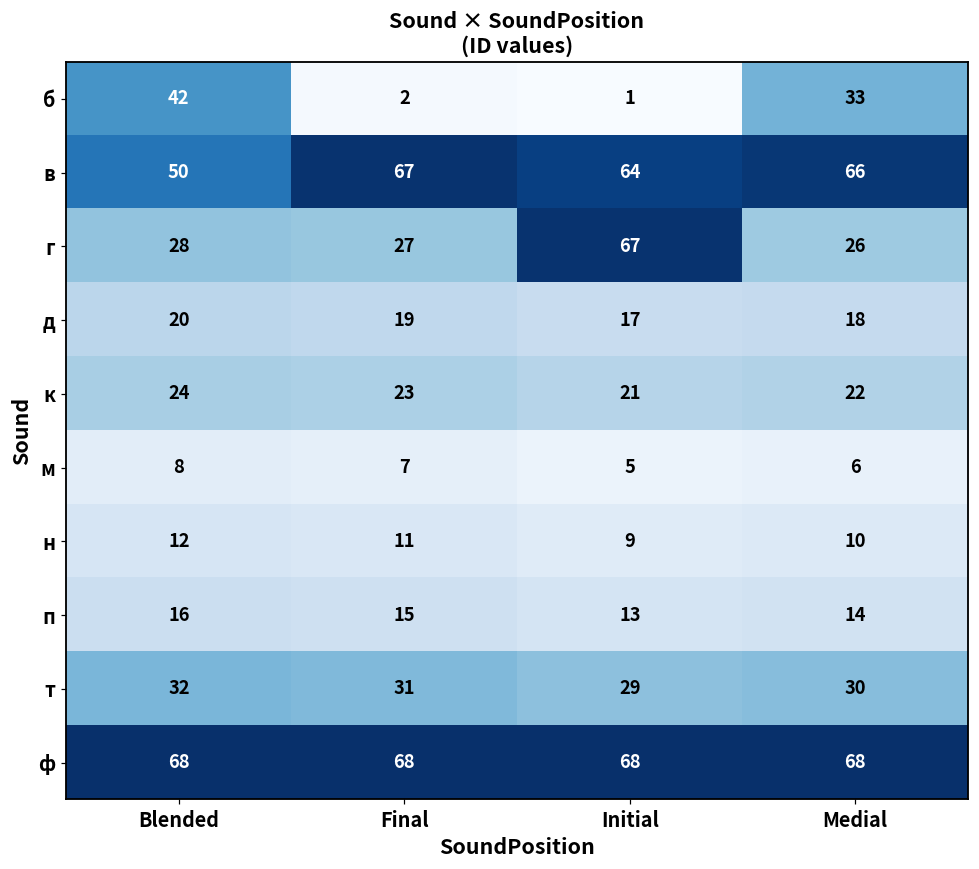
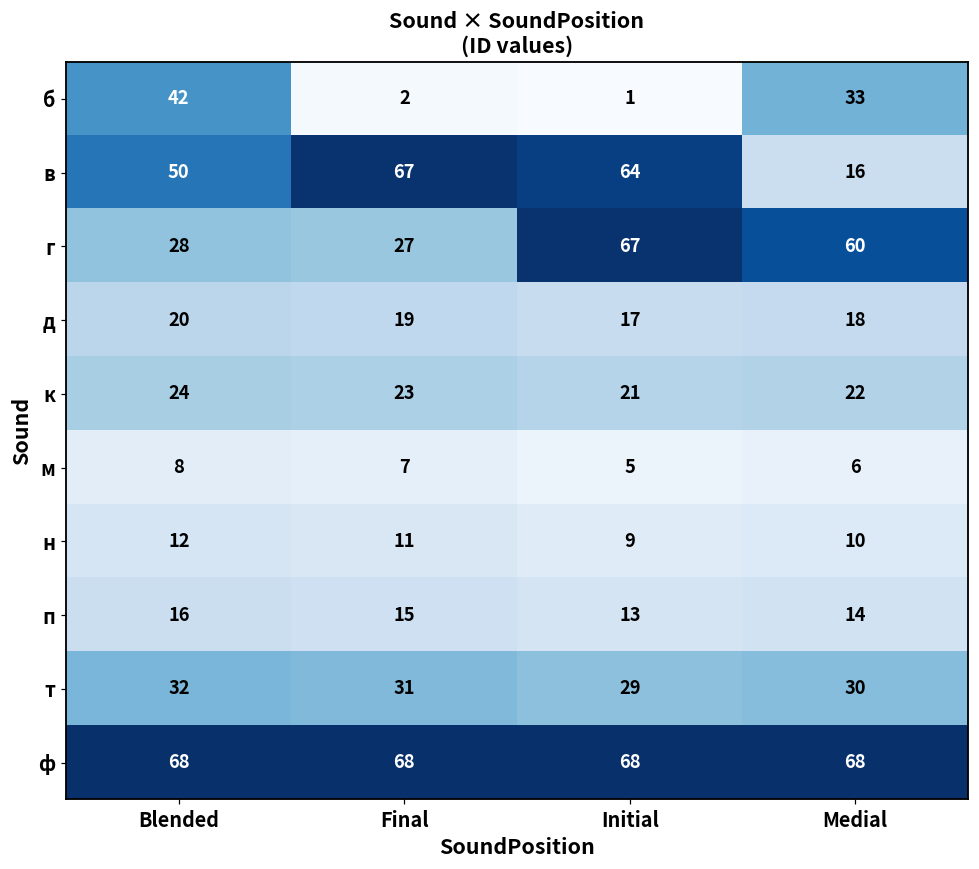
в, Medial: 66 -> 16
г, Medial: 26 -> 60
